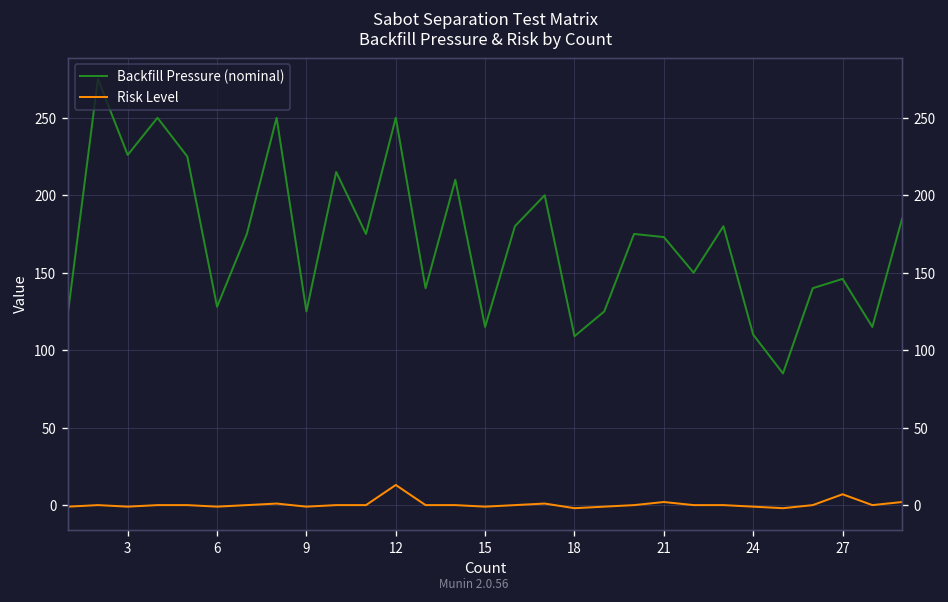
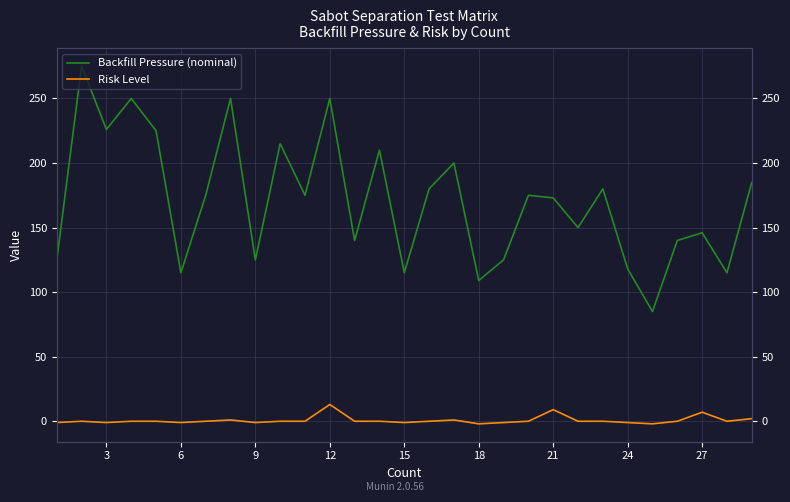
Backfill Pressure (nominal), 6: 128 -> 115
Risk Level, 21: 2 -> 9
Backfill Pressure (nominal), 24: 110 -> 118
